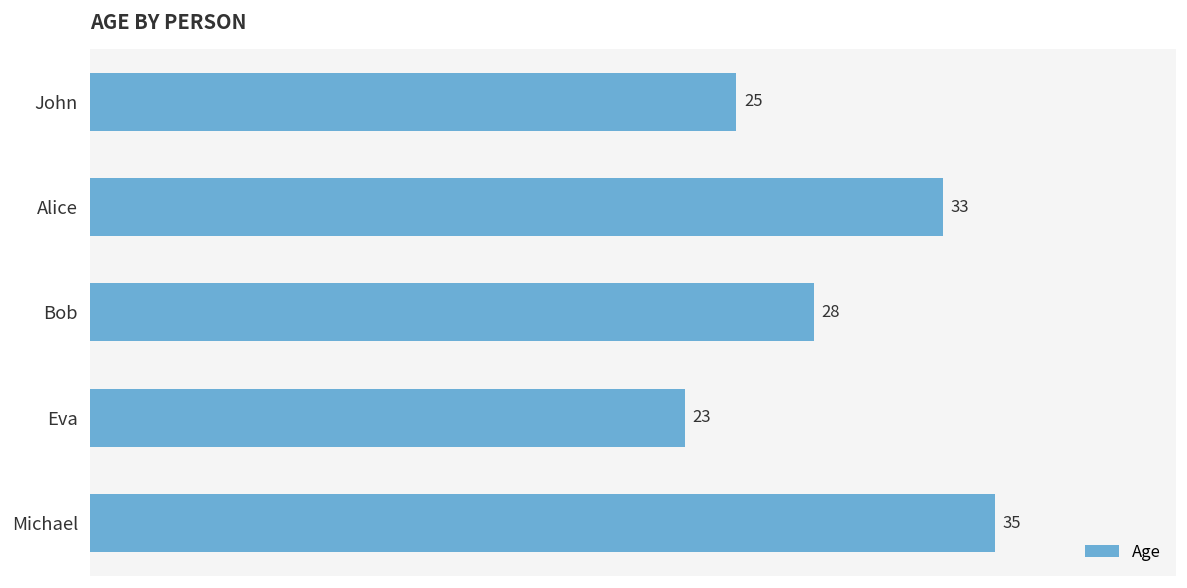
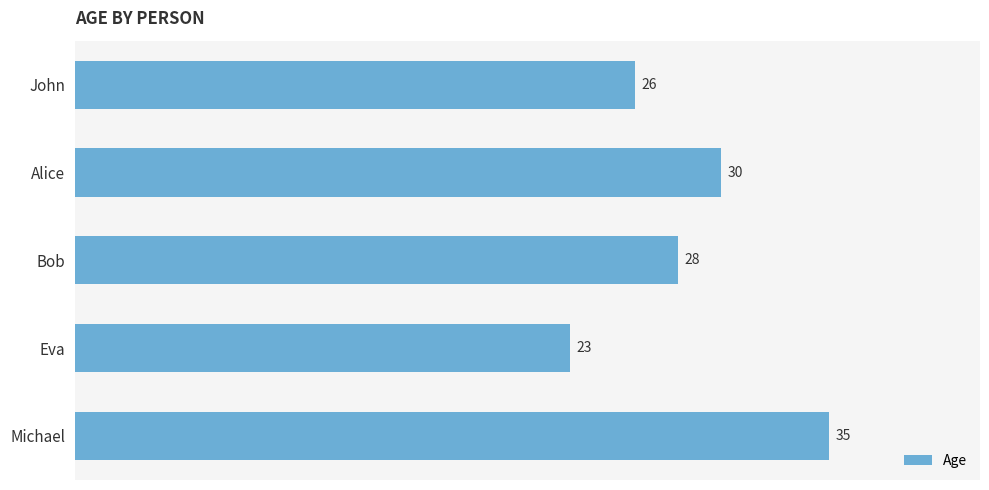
John: 25 -> 26
Alice: 33 -> 30
